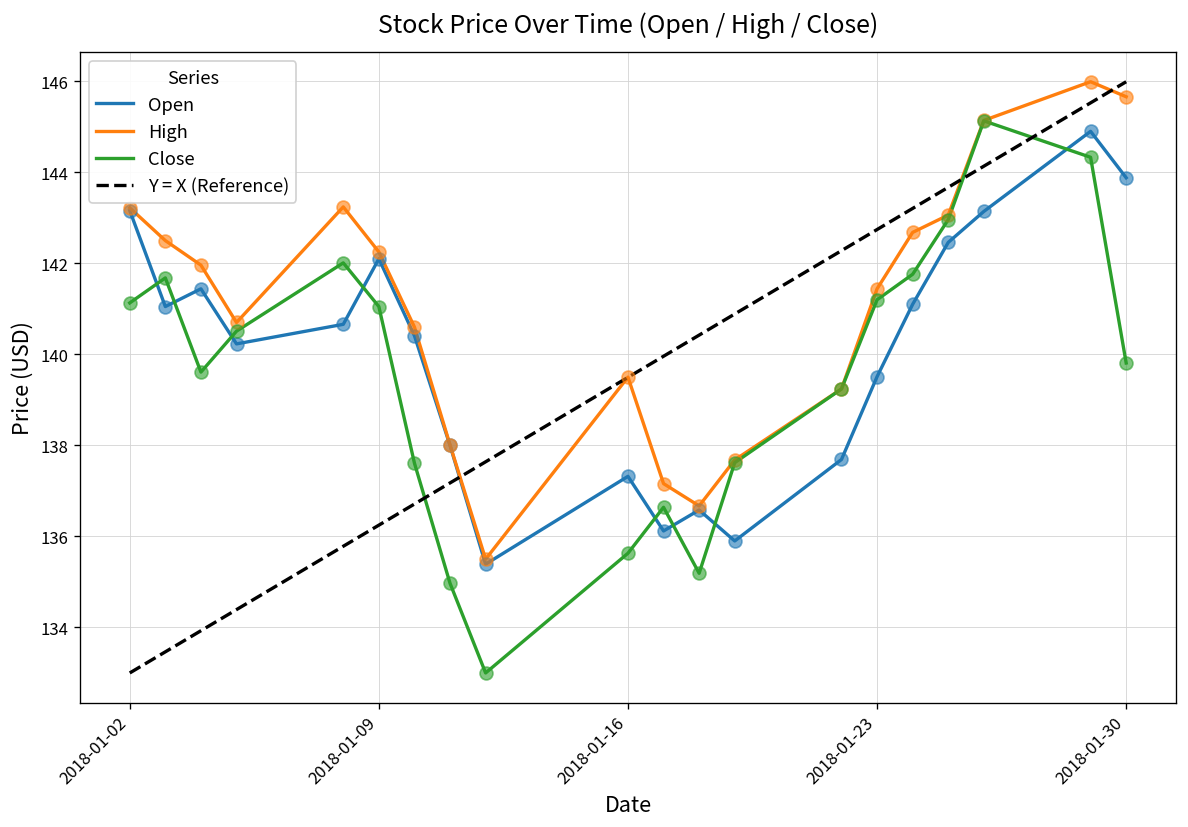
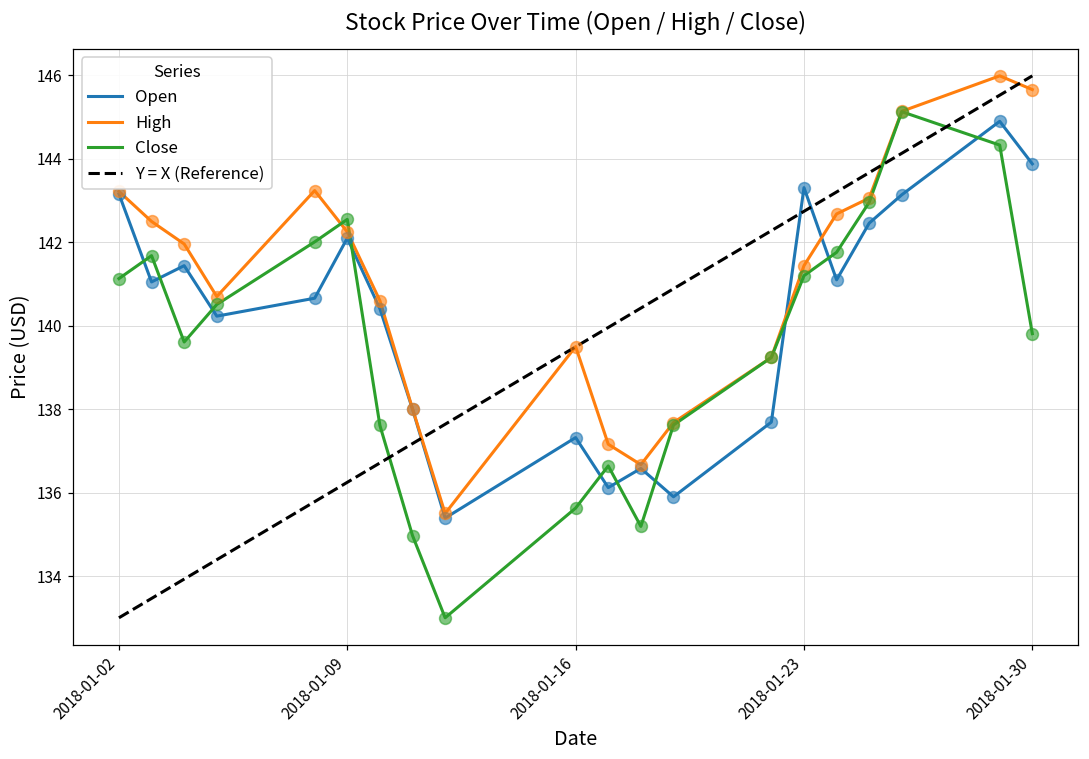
Close, 2018-01-09: 141.1 -> 142.6
Open, 2018-01-23: 139.5 -> 143.3
